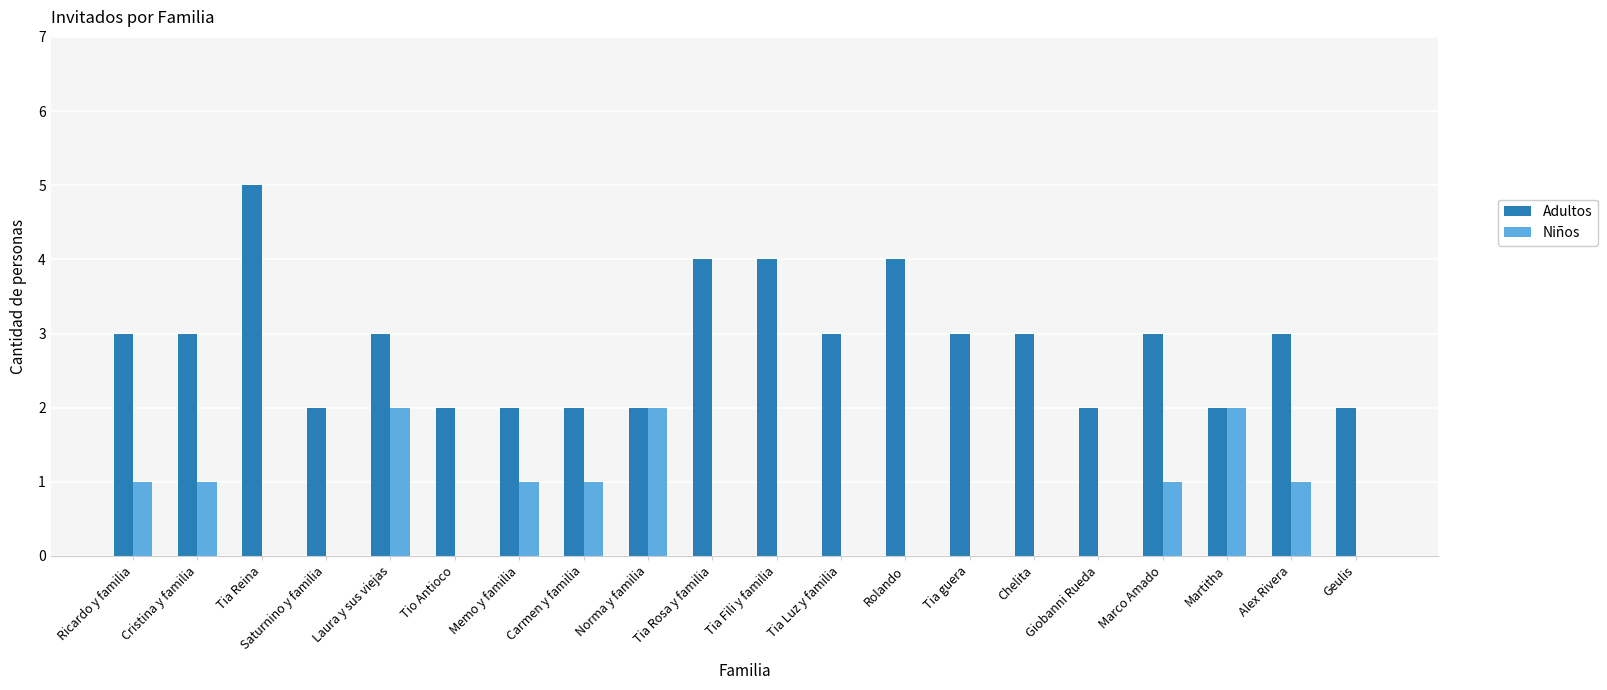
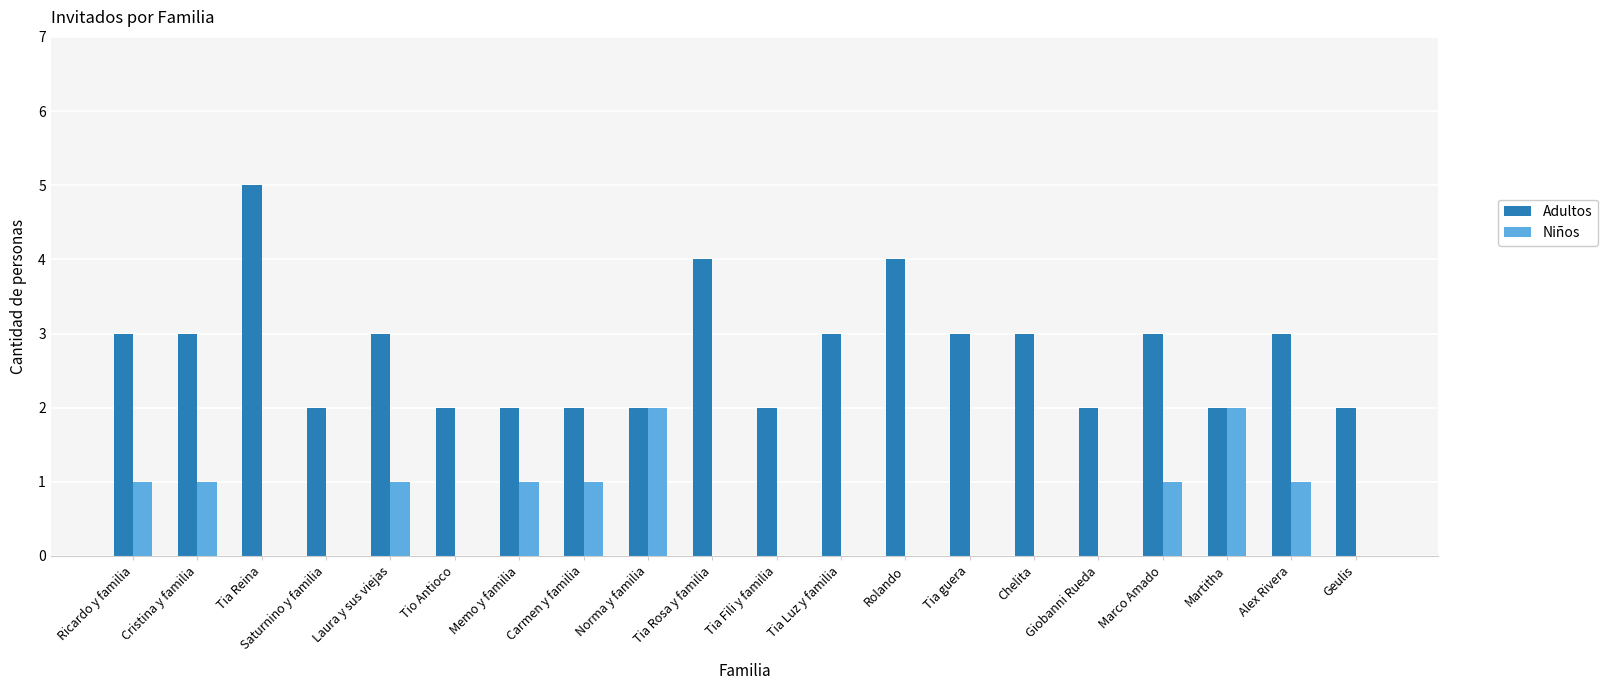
Niños, Laura y sus viejas: 2 -> 1
Adultos, Tia Fili y familia: 4 -> 2
